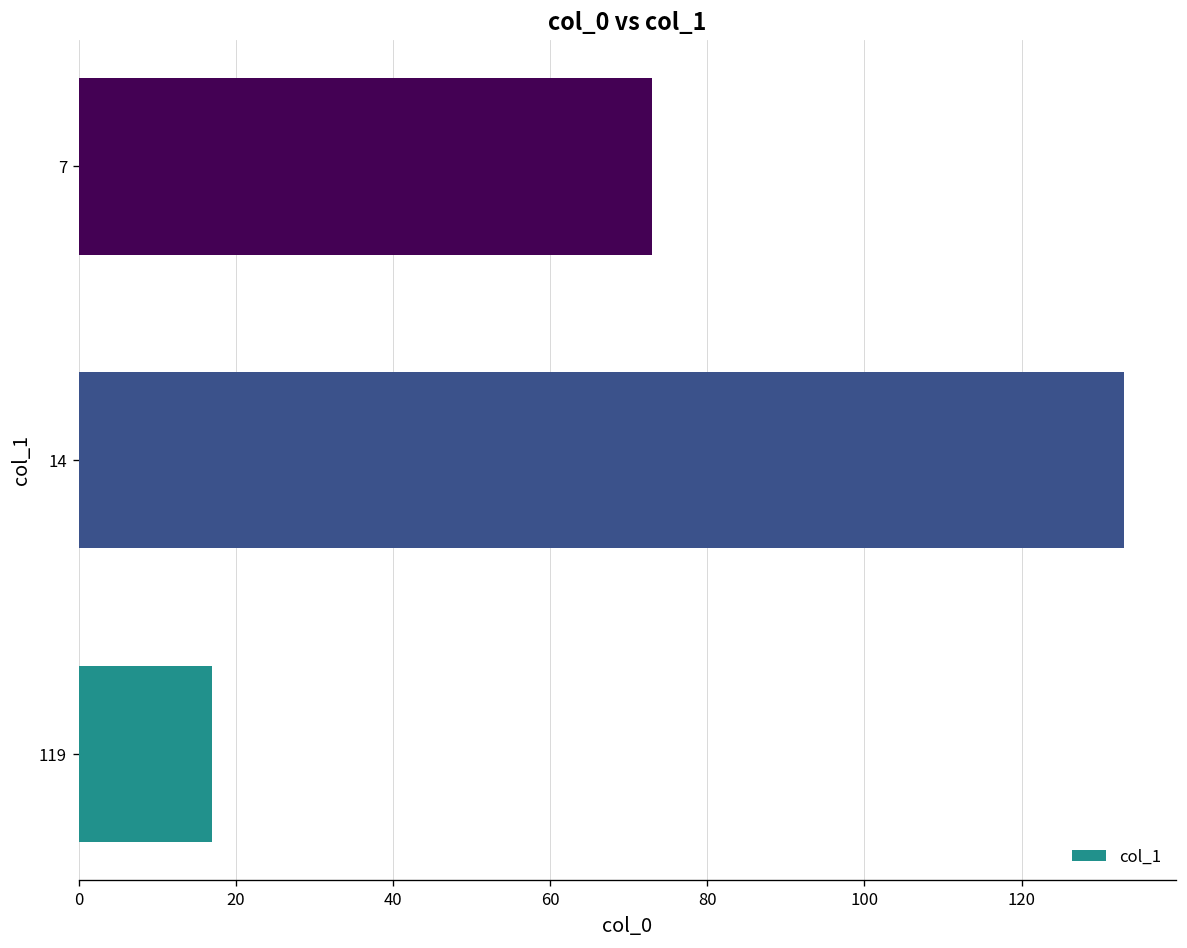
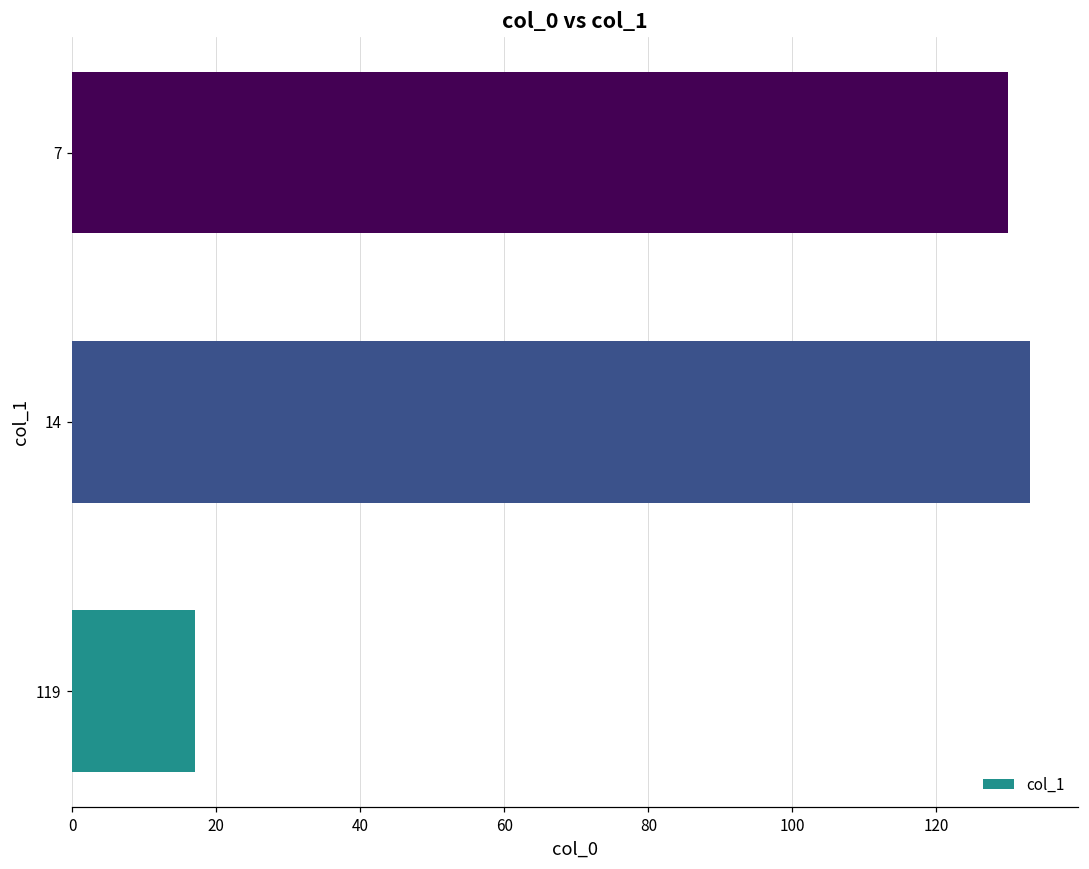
7: 73 -> 130
